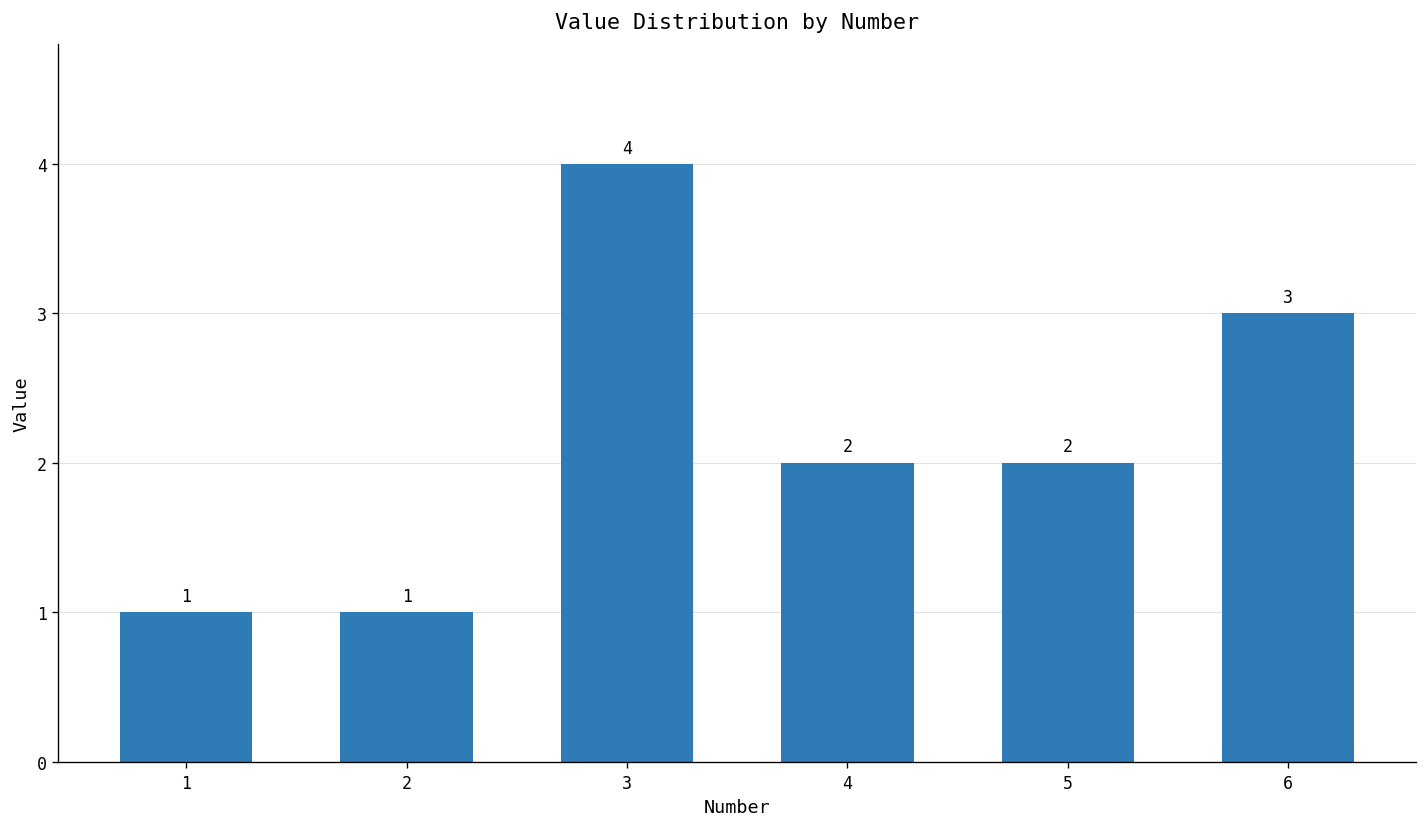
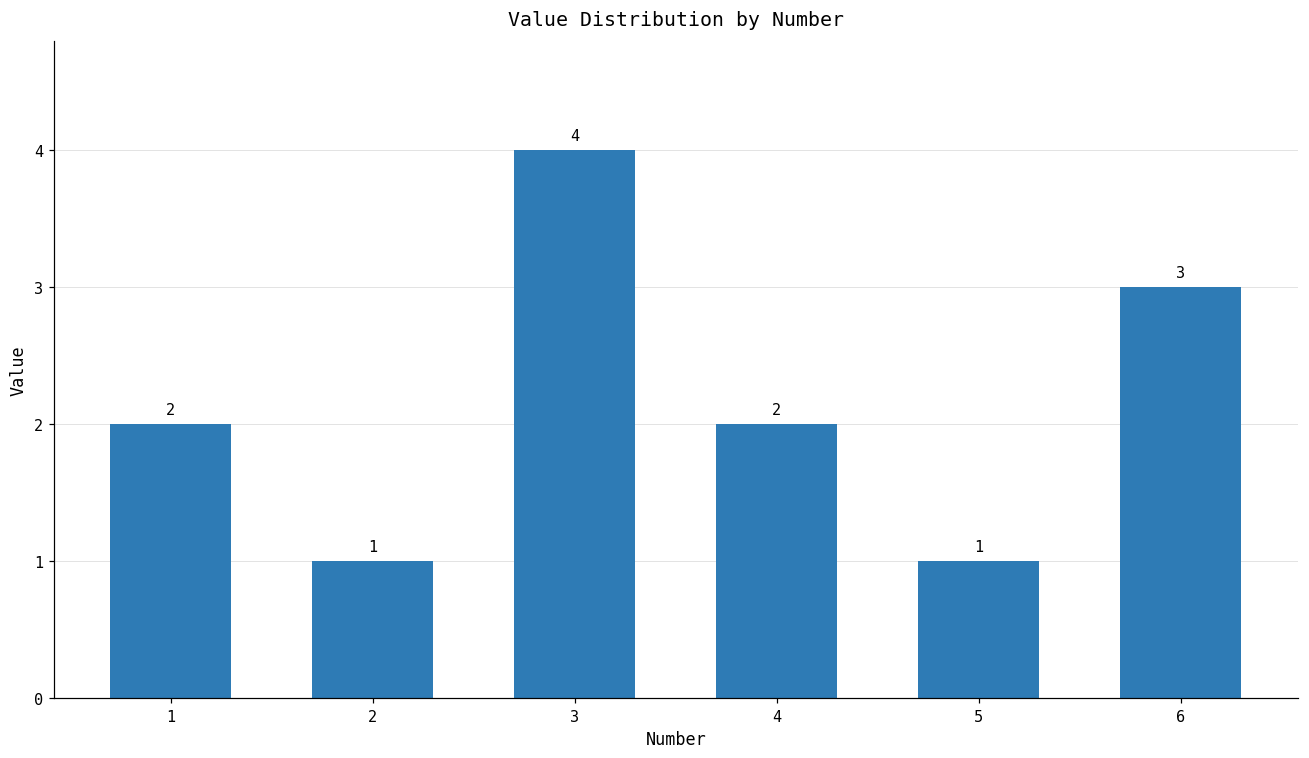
1: 1 -> 2
5: 2 -> 1
